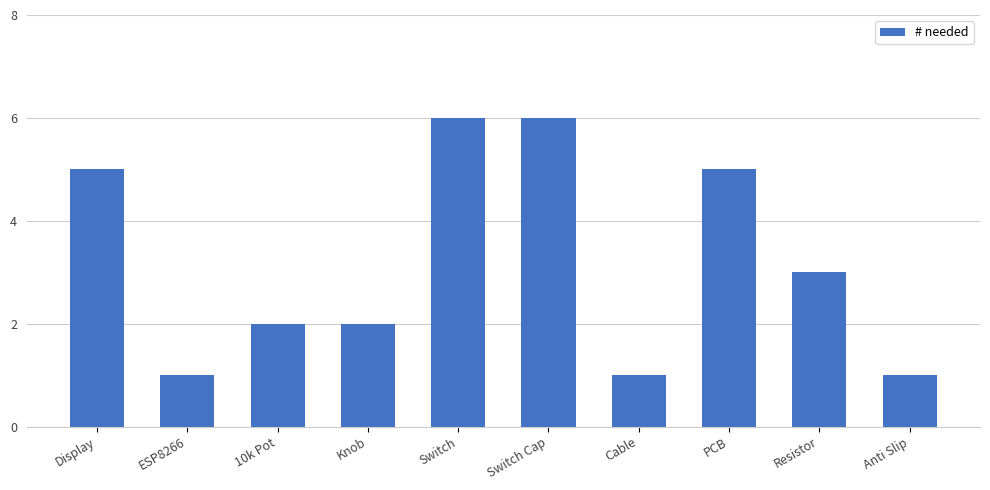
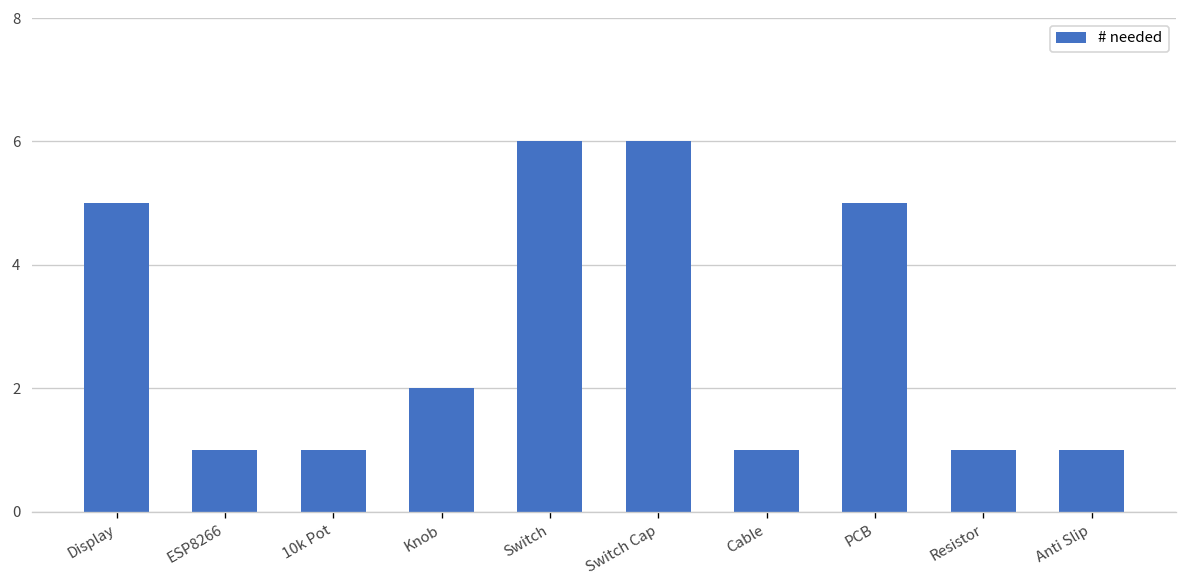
10k Pot: 2 -> 1
Resistor: 3 -> 1
